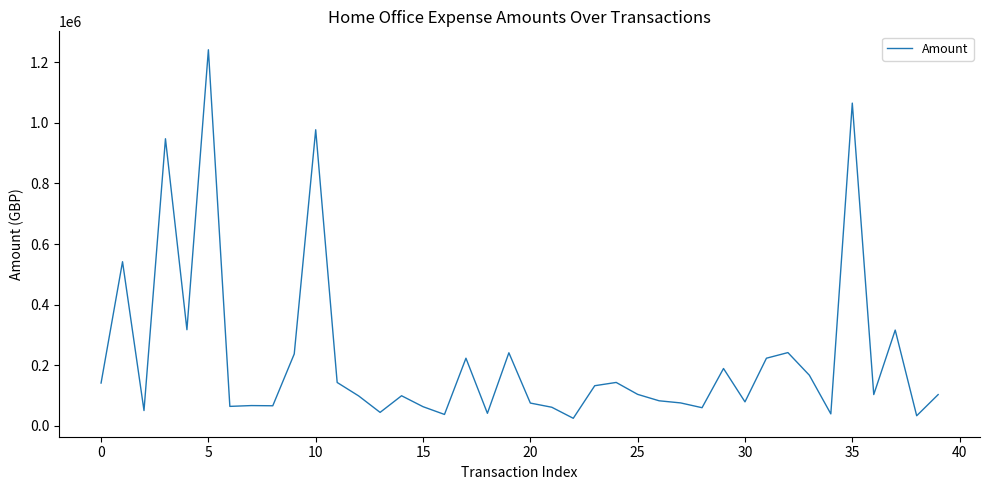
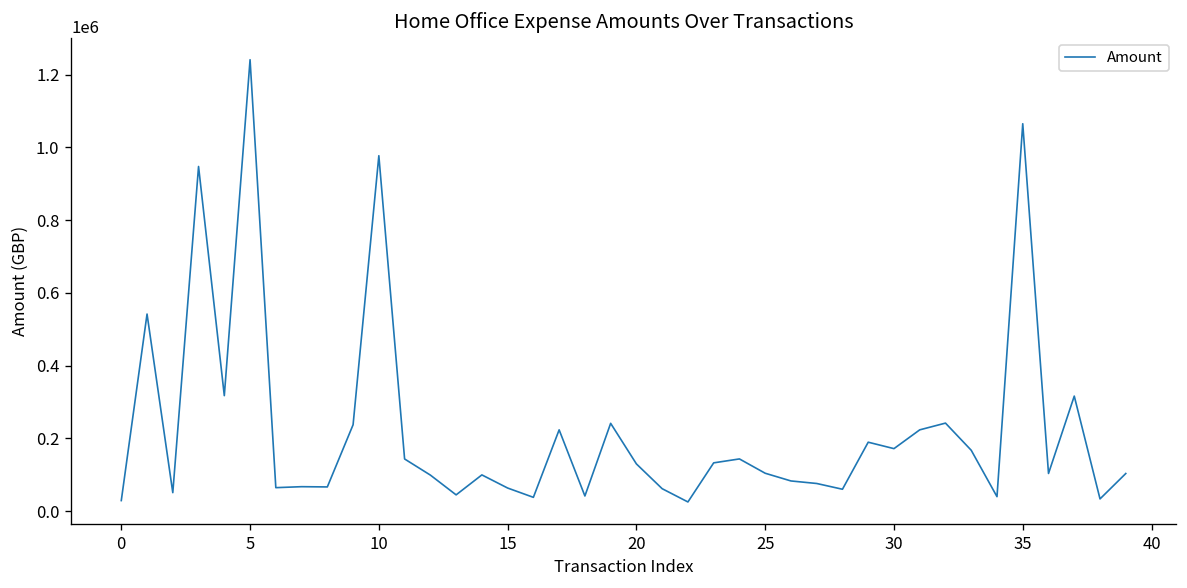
0: 140000 -> 30000
20: 80000 -> 130000
30: 80000 -> 170000
